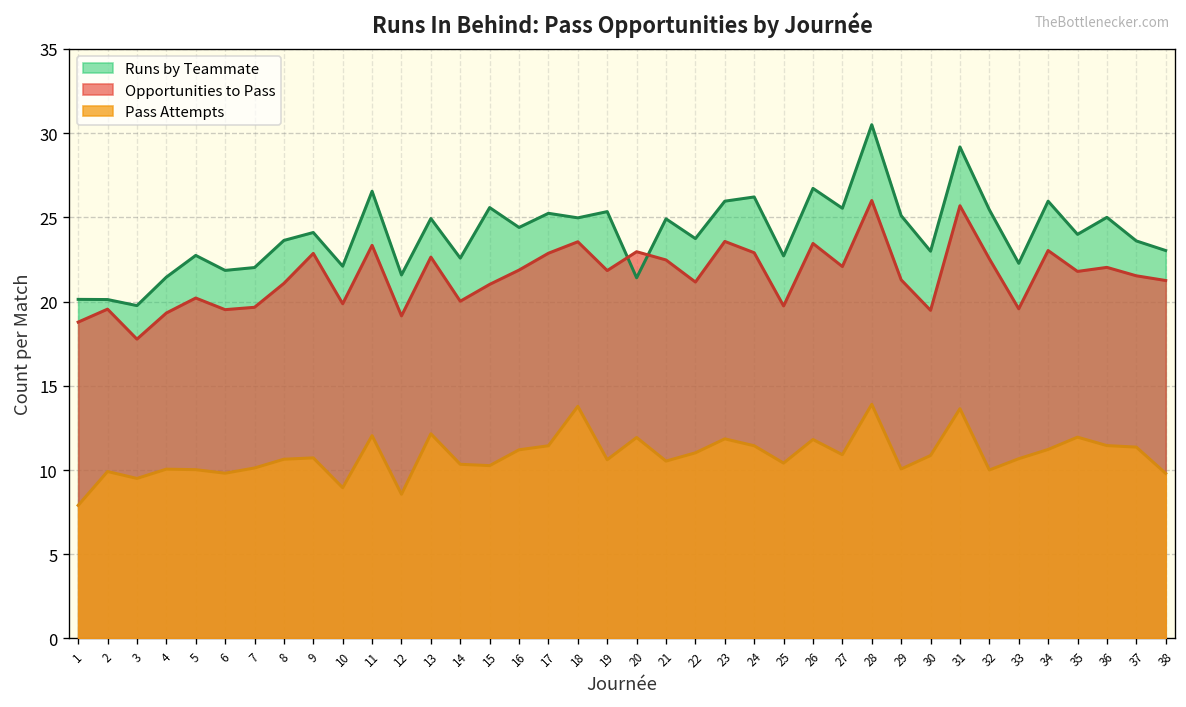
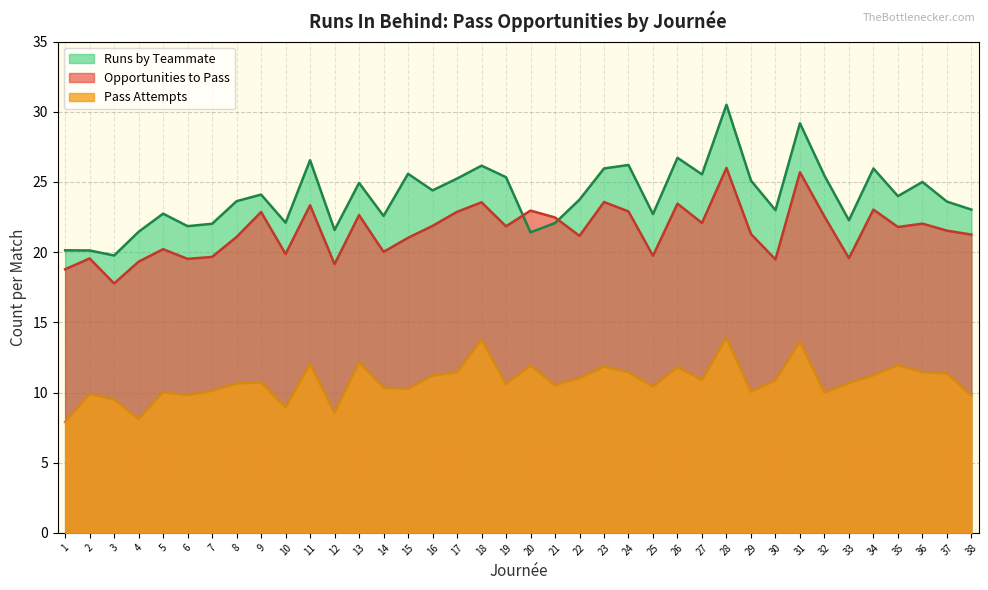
Pass Attempts, 4: 10.1 -> 8.1
Runs by Teammate, 18: 25.0 -> 26.2
Runs by Teammate, 21: 24.9 -> 22.1
